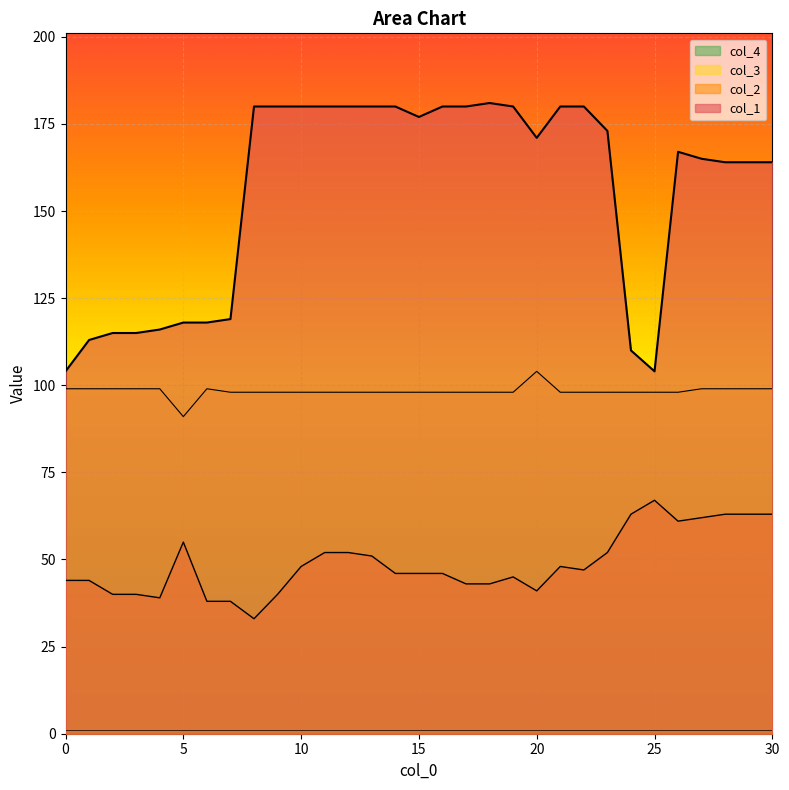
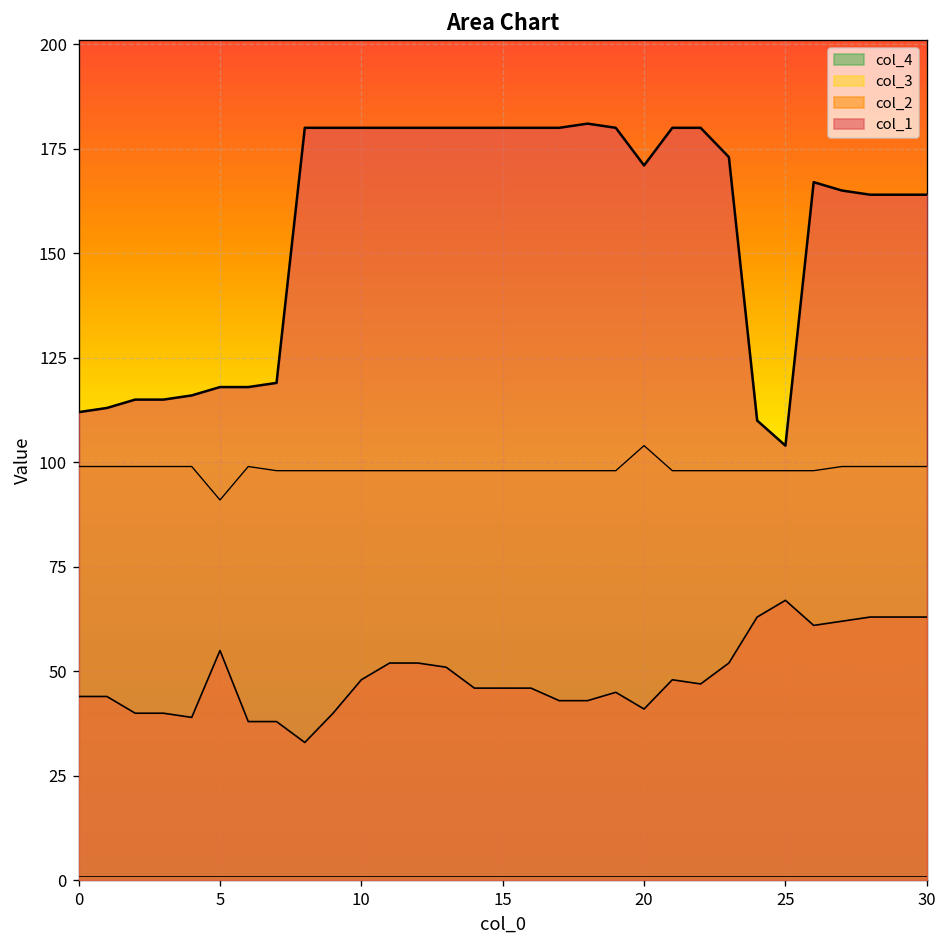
col_1, 0: 104 -> 112
col_1, 15: 177 -> 180
